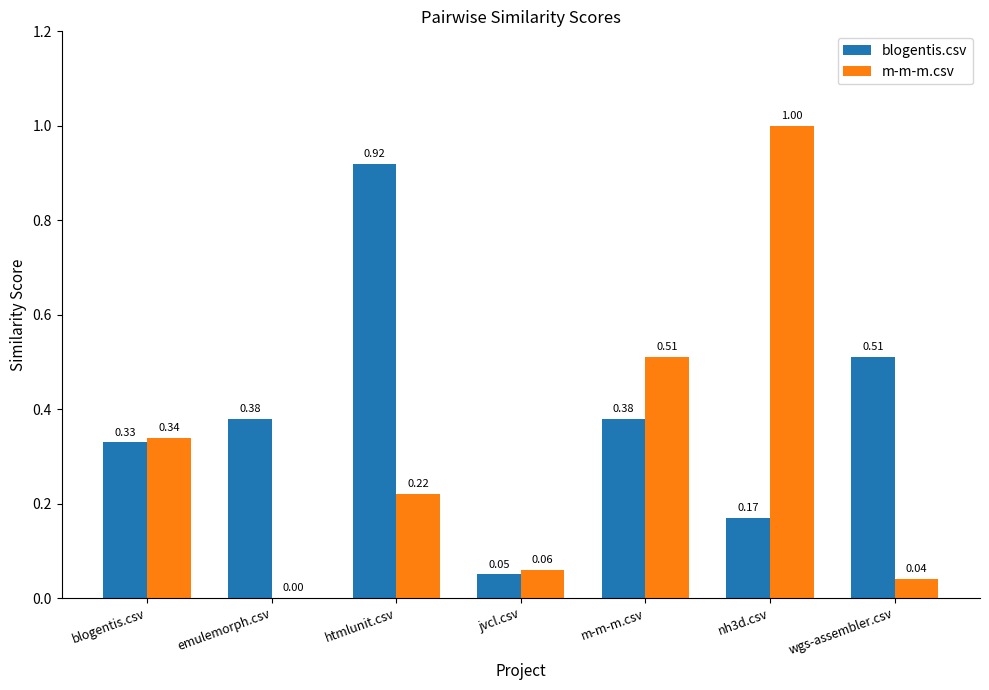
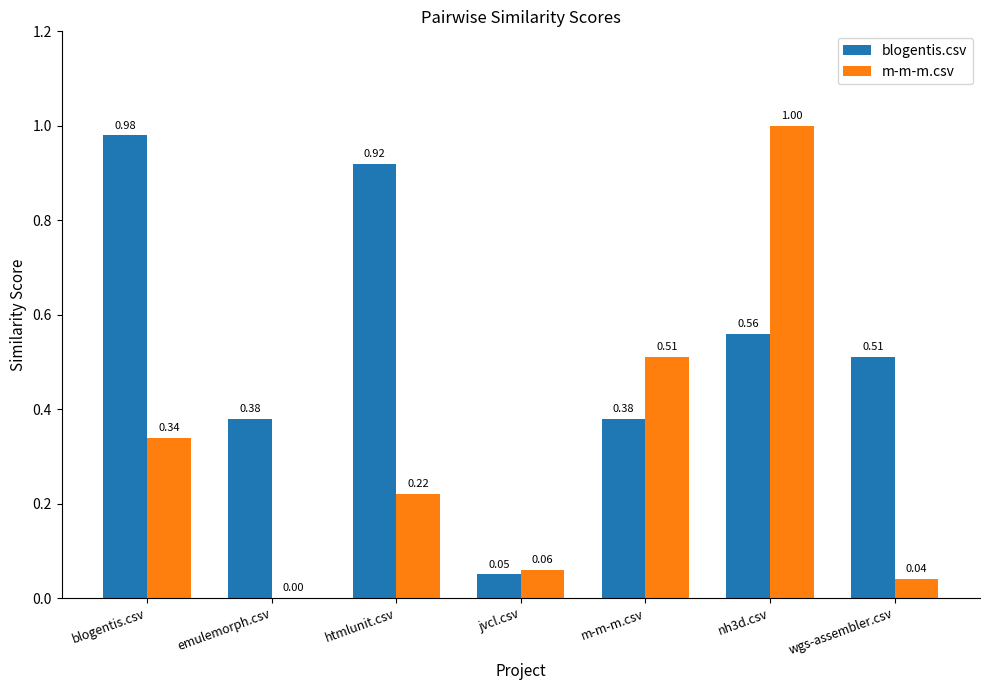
blogentis.csv, blogentis.csv: 0.33 -> 0.98
blogentis.csv, nh3d.csv: 0.17 -> 0.56
